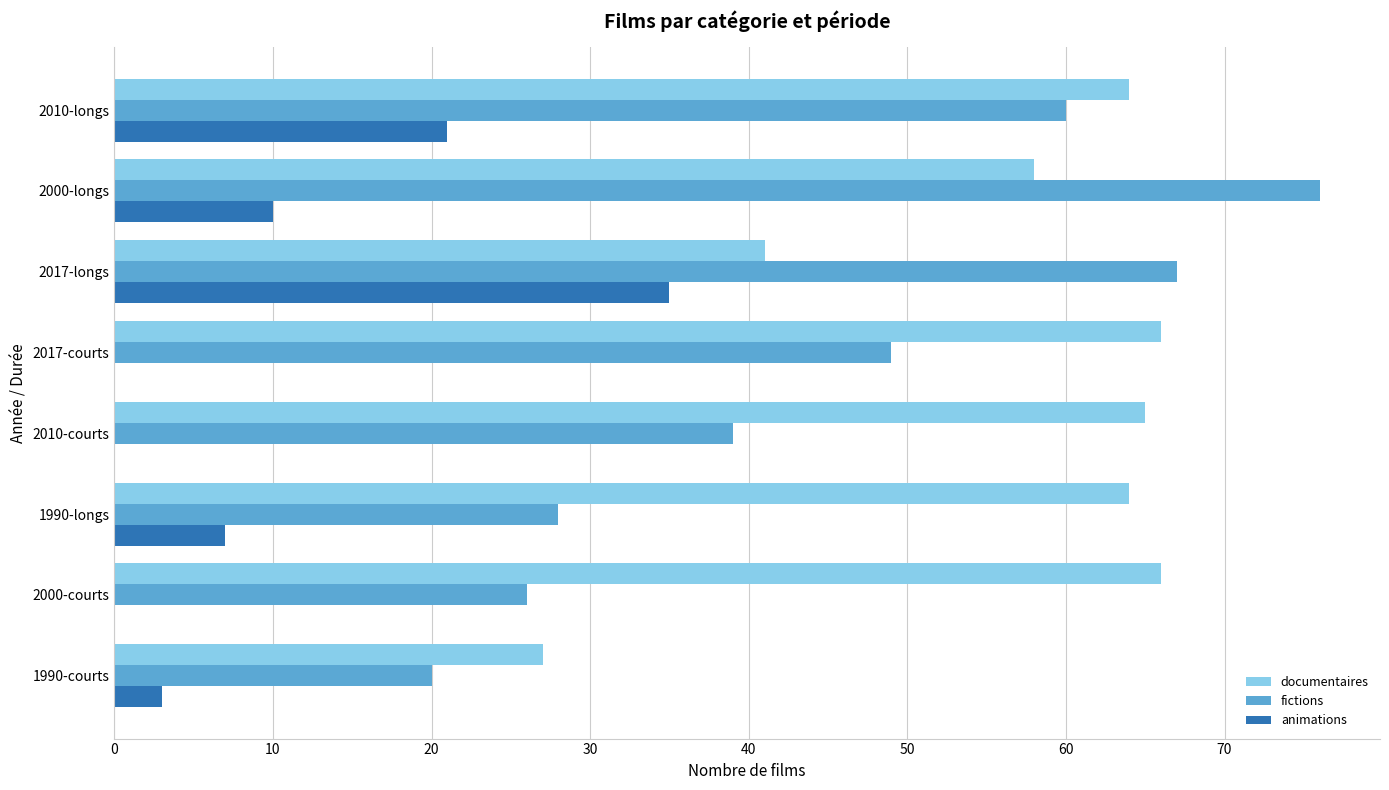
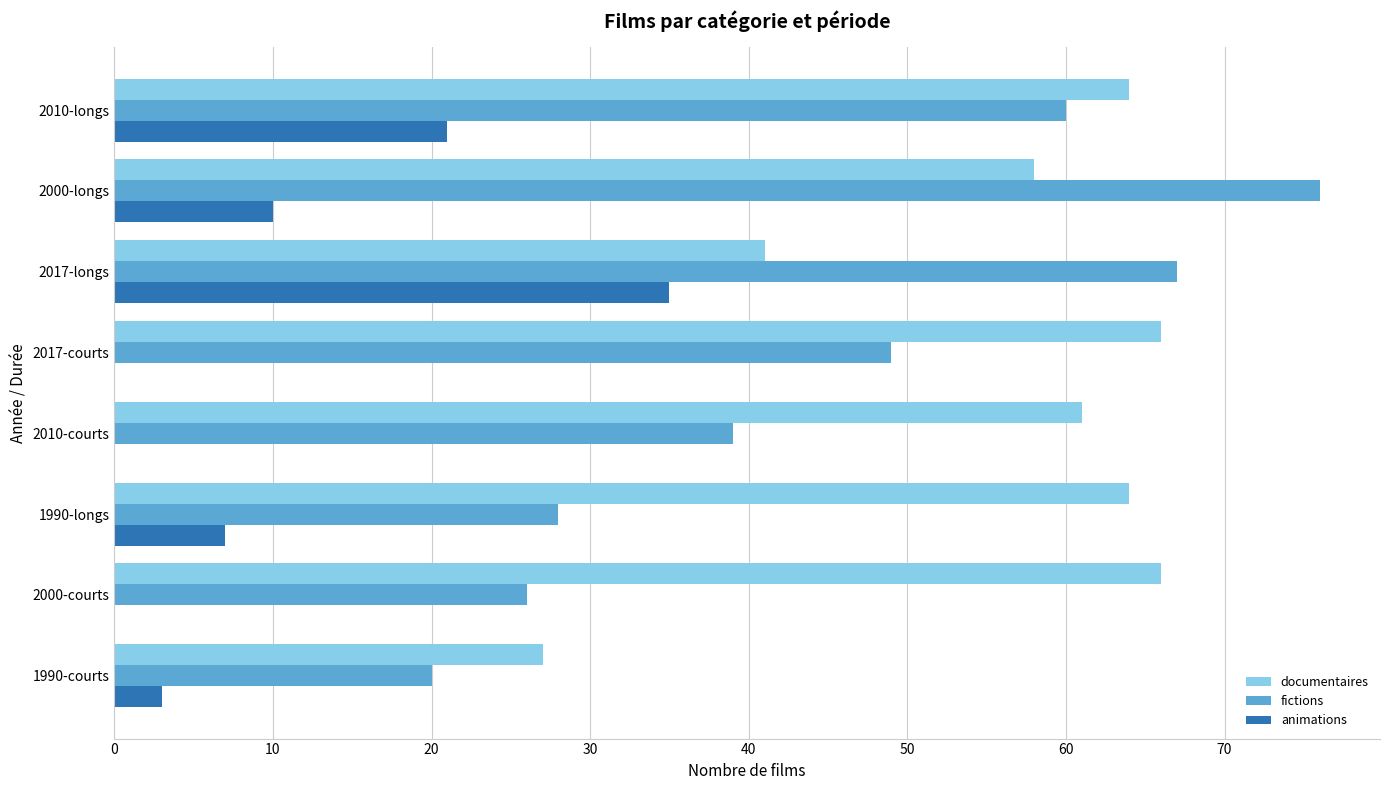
documentaires, 2010-courts: 65 -> 61
